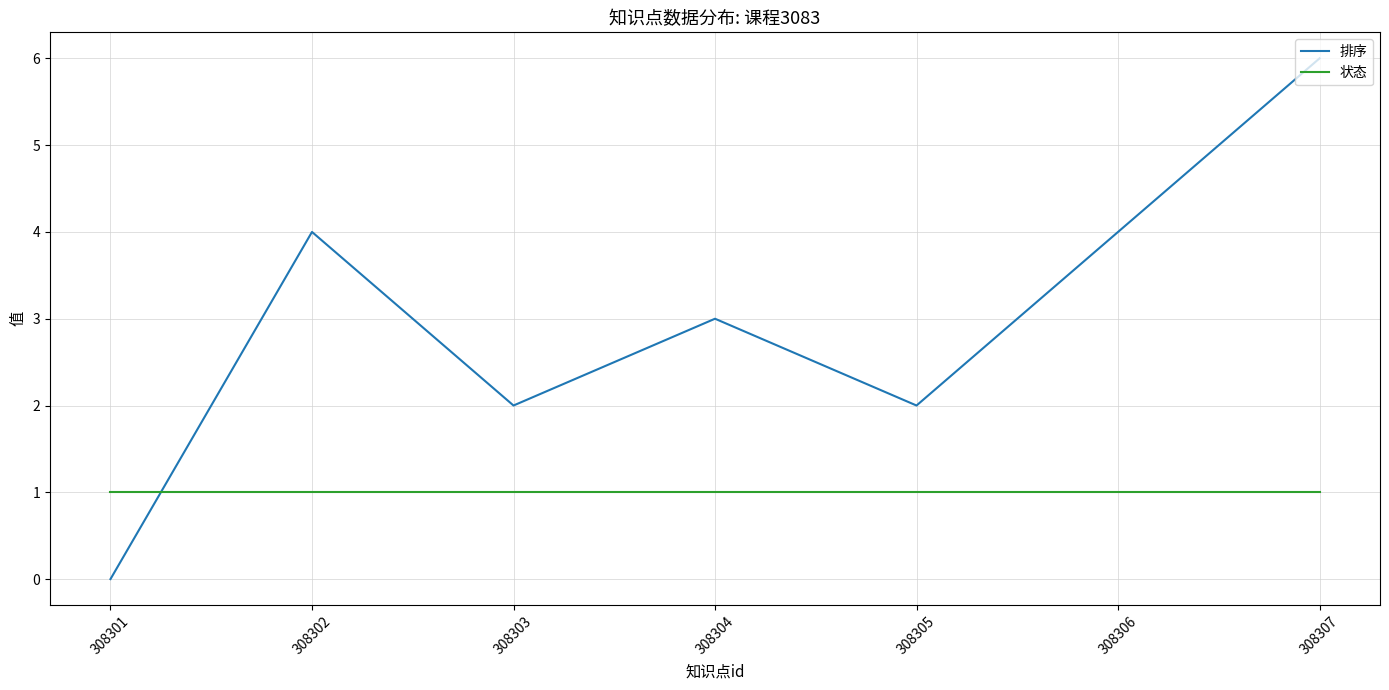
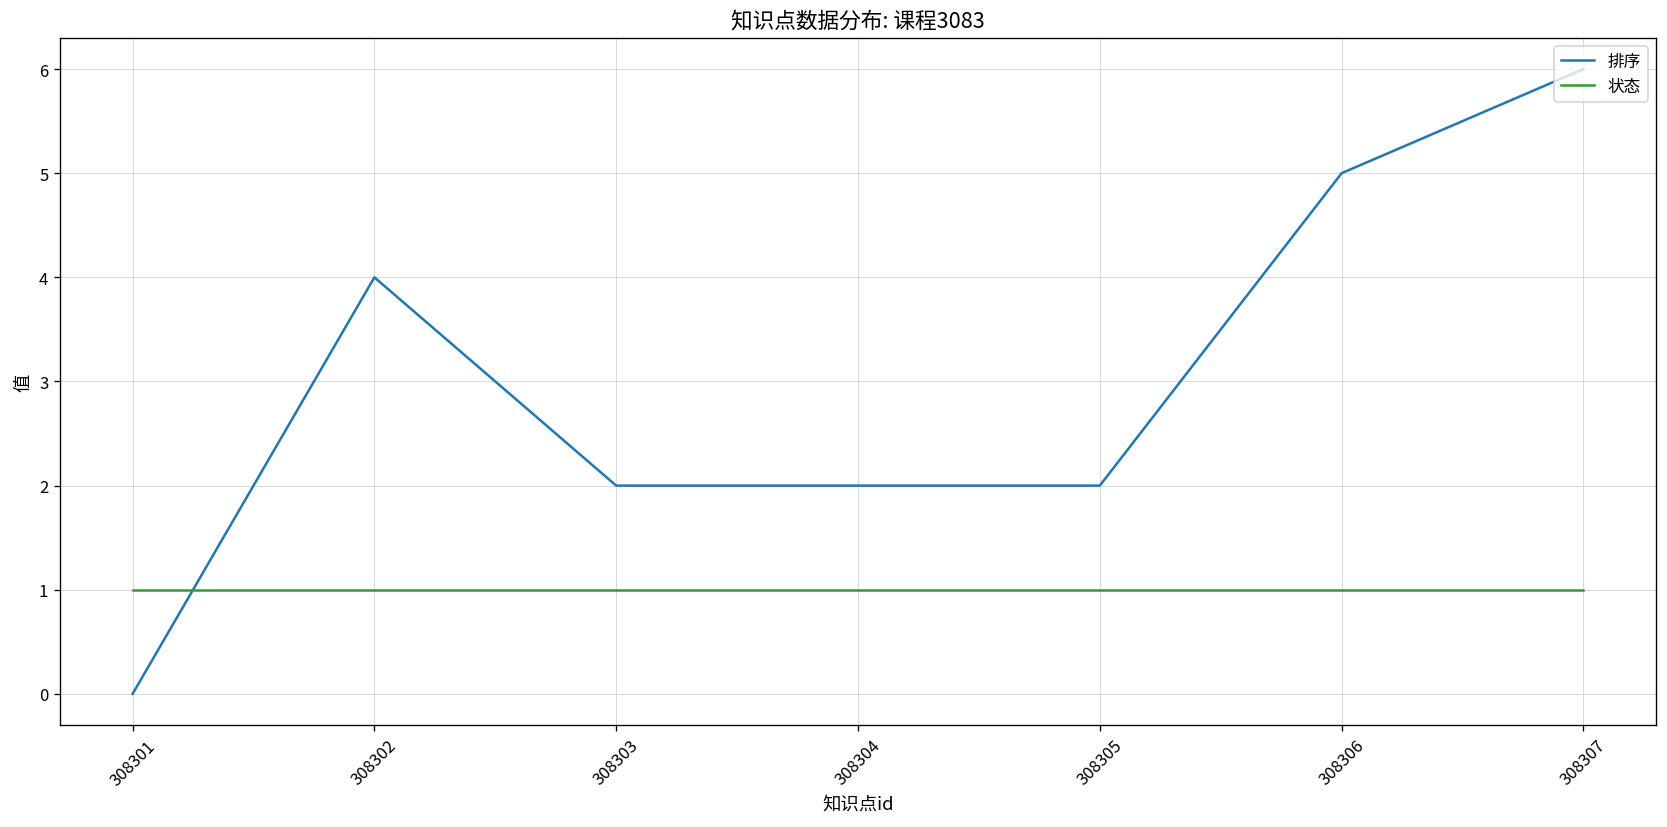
排序, 308304: 3 -> 2
排序, 308306: 4 -> 5
